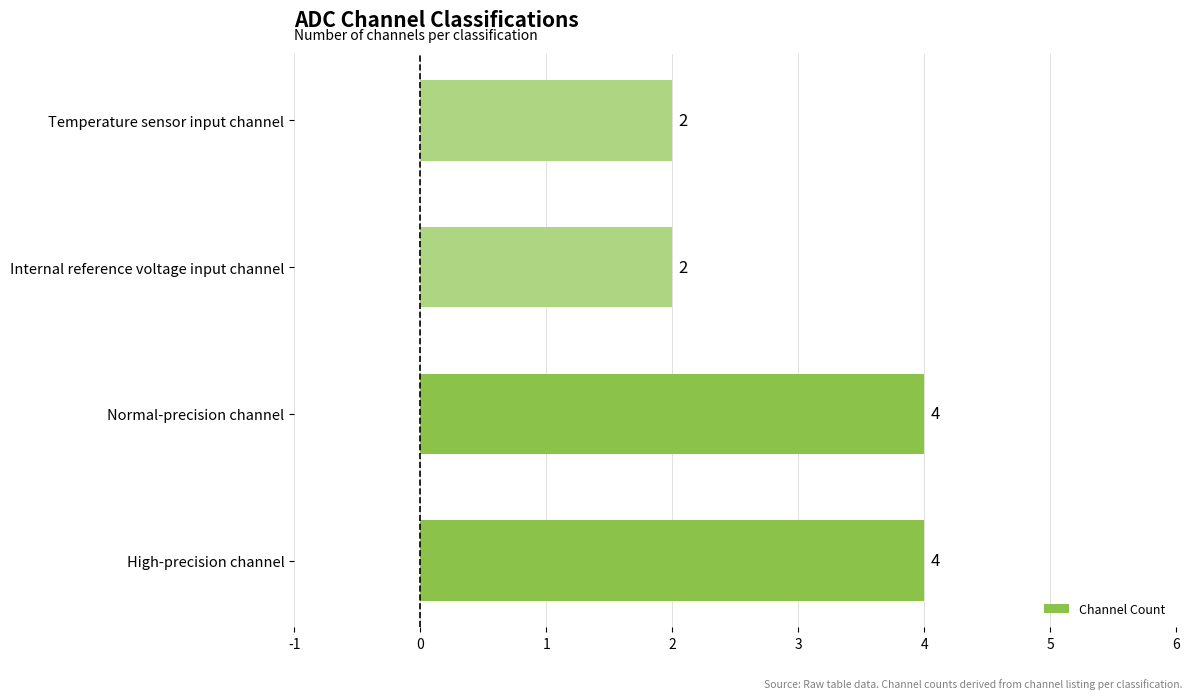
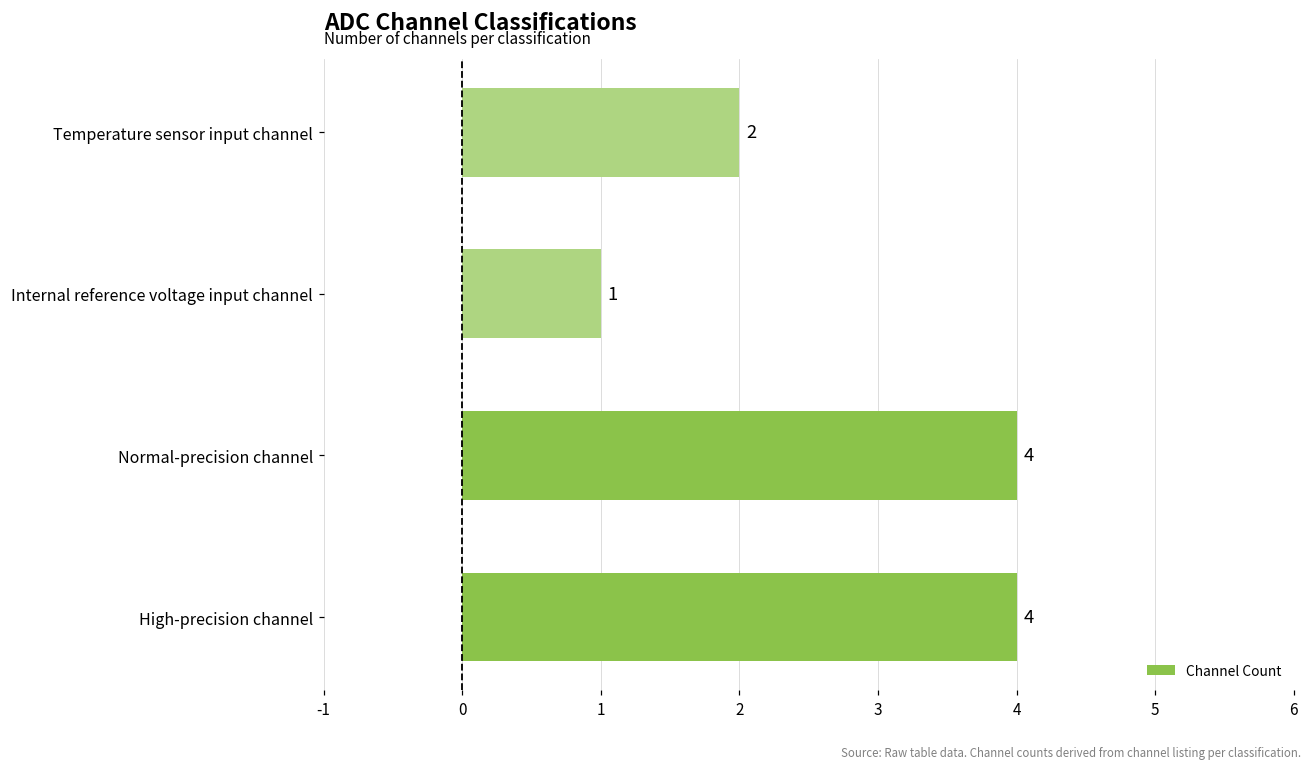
Internal reference voltage input channel: 2 -> 1
